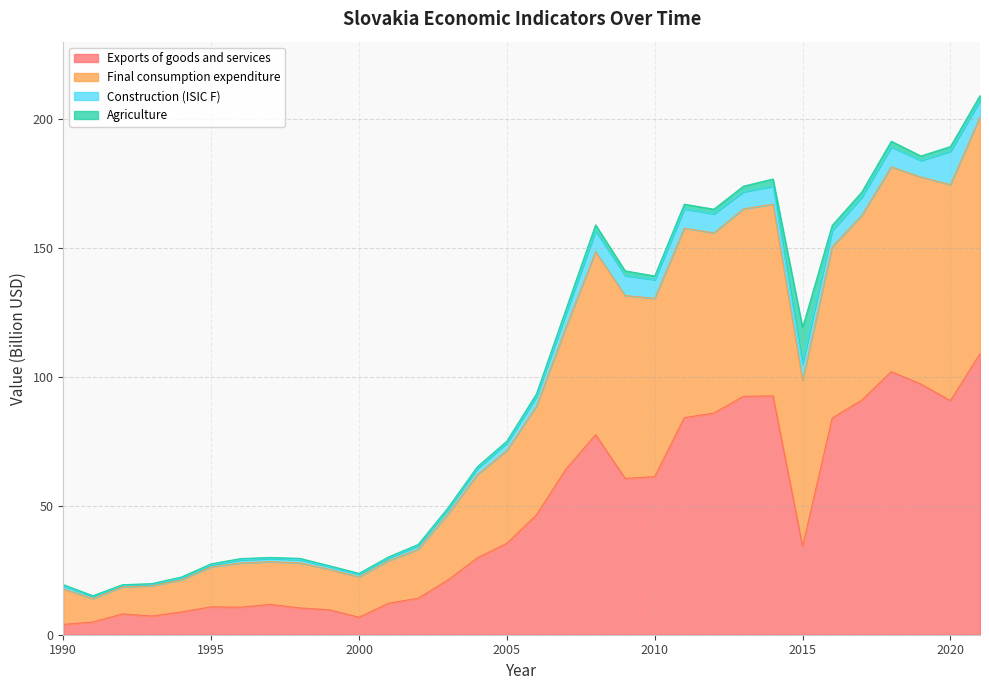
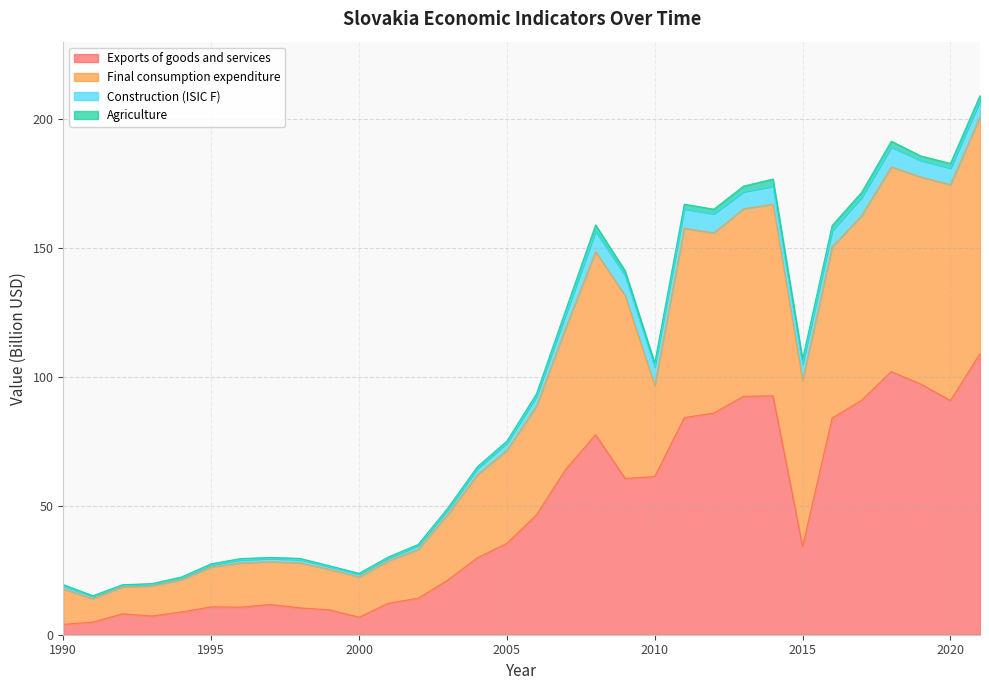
Final consumption expenditure, 2010: 69 -> 35
Agriculture, 2015: 14 -> 2
Construction (ISIC F), 2020: 13 -> 6
